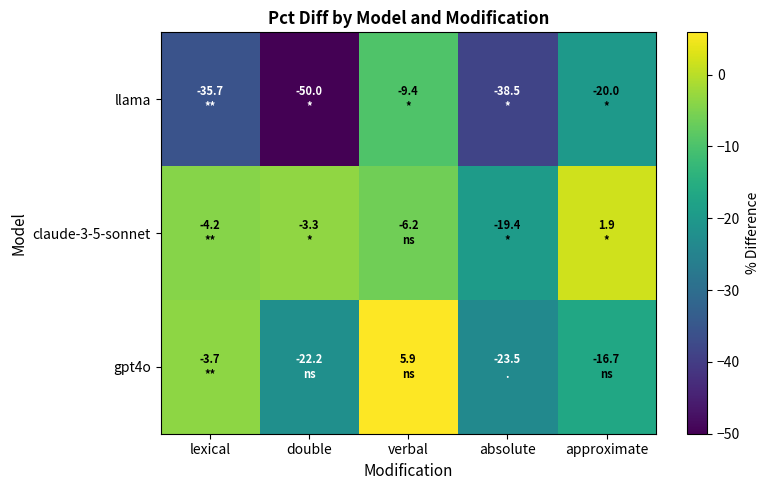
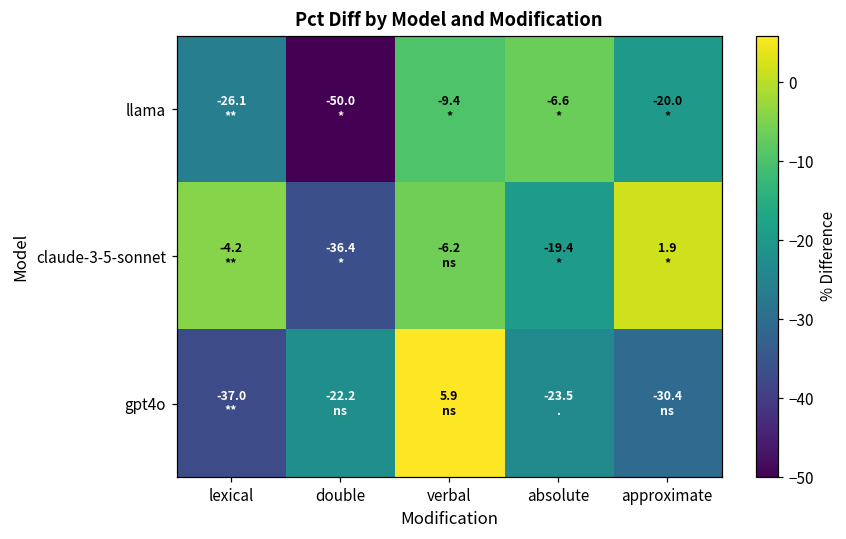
llama, lexical: -35.7 -> -26.1
llama, absolute: -38.5 -> -6.6
claude-3-5-sonnet, double: -3.3 -> -36.4
gpt4o, lexical: -3.7 -> -37.0
gpt4o, approximate: -16.7 -> -30.4
